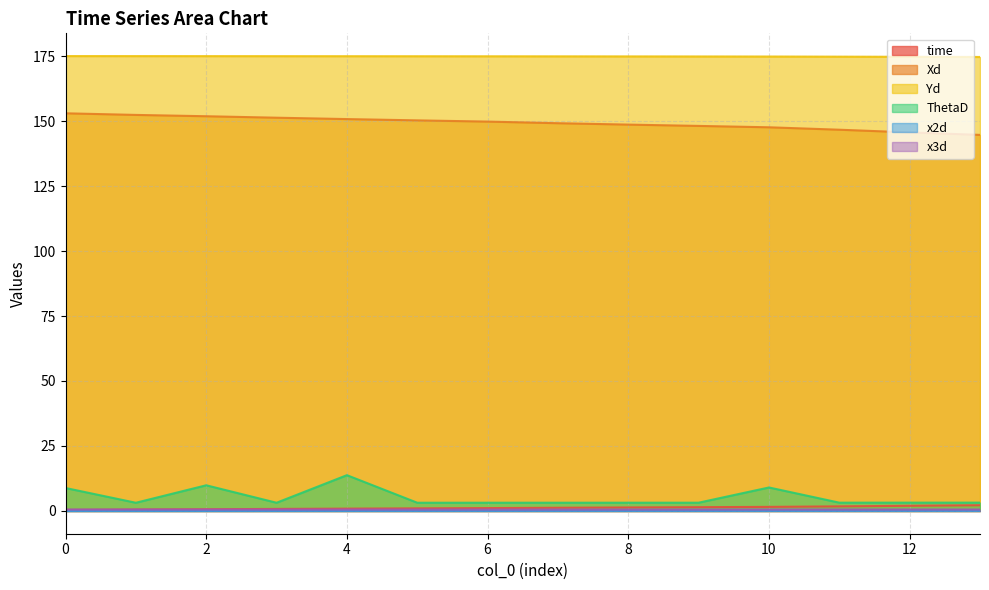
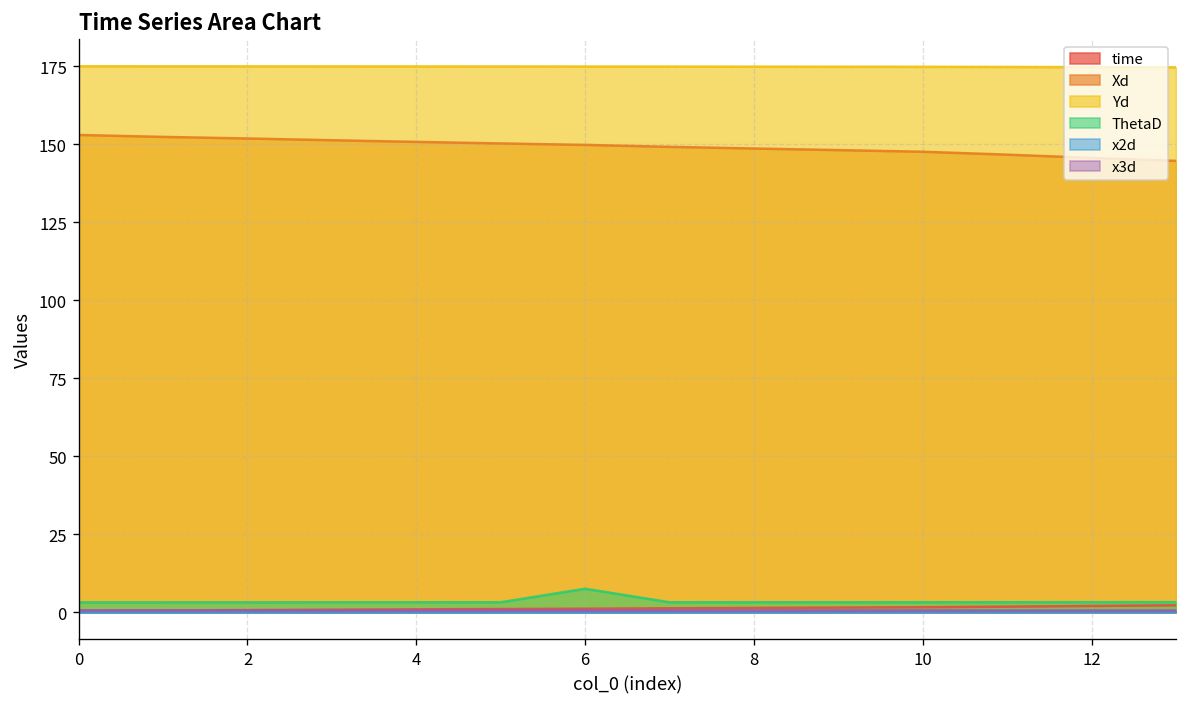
ThetaD, 0: 9 -> 3
ThetaD, 2: 10 -> 3
ThetaD, 4: 14 -> 3
ThetaD, 6: 3 -> 8
ThetaD, 10: 9 -> 3
